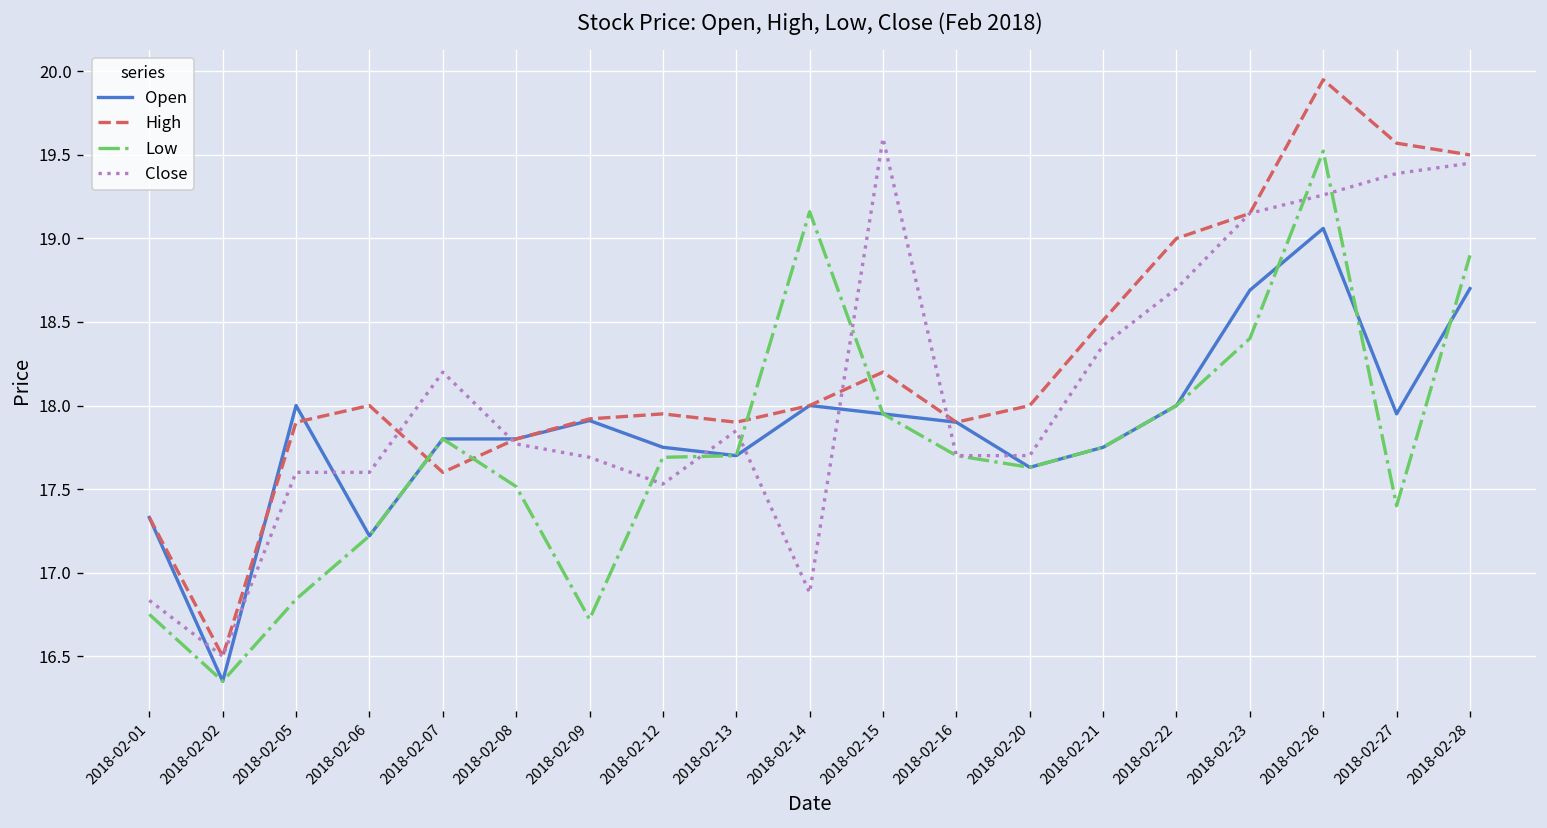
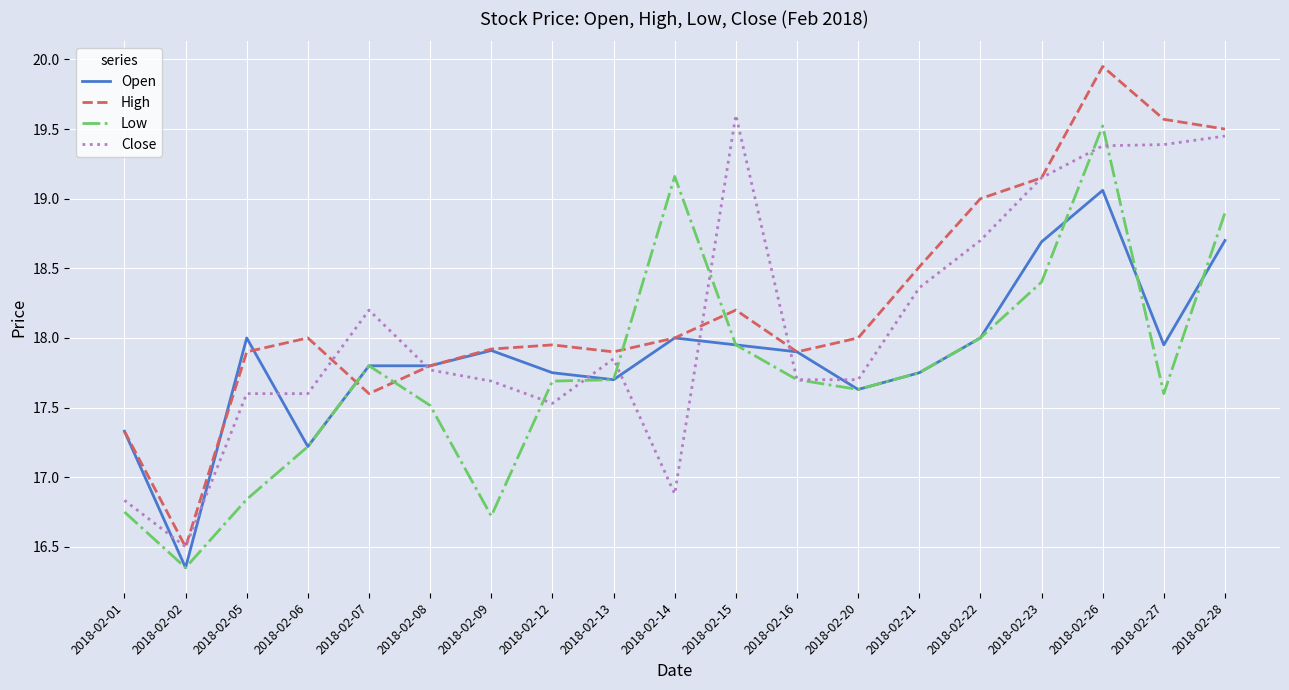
Close, 2018-02-26: 19.26 -> 19.38
Low, 2018-02-27: 17.4 -> 17.6
